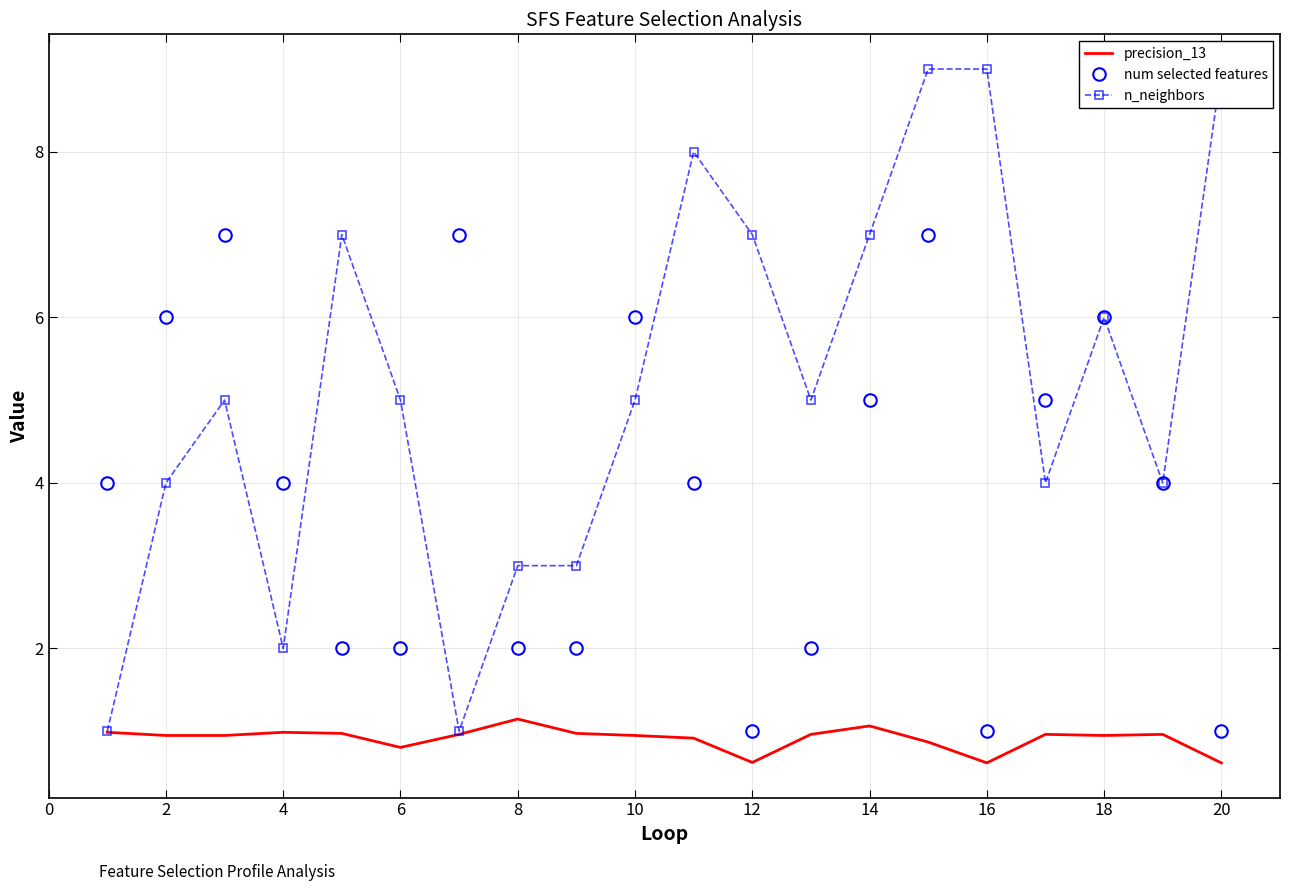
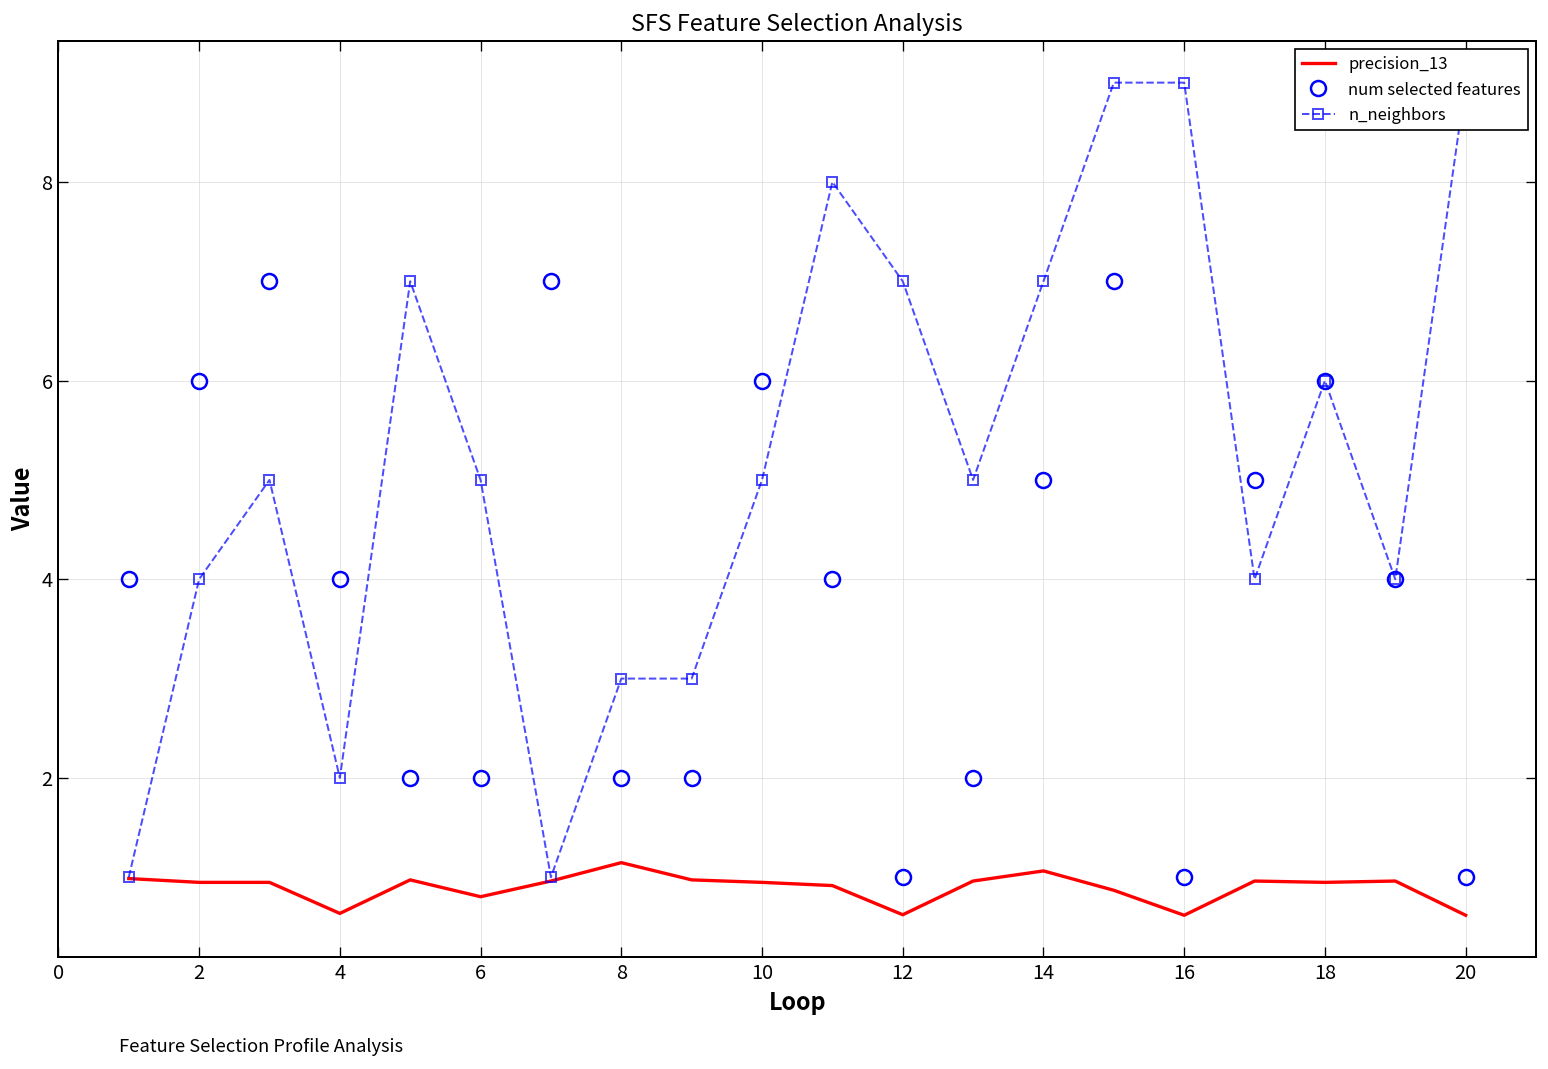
precision_13, 4: 1.0 -> 0.6
